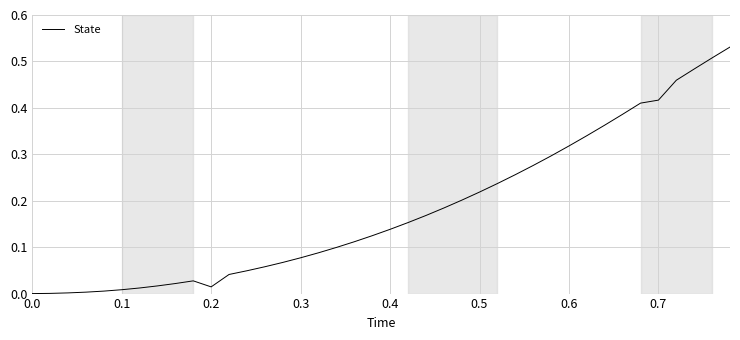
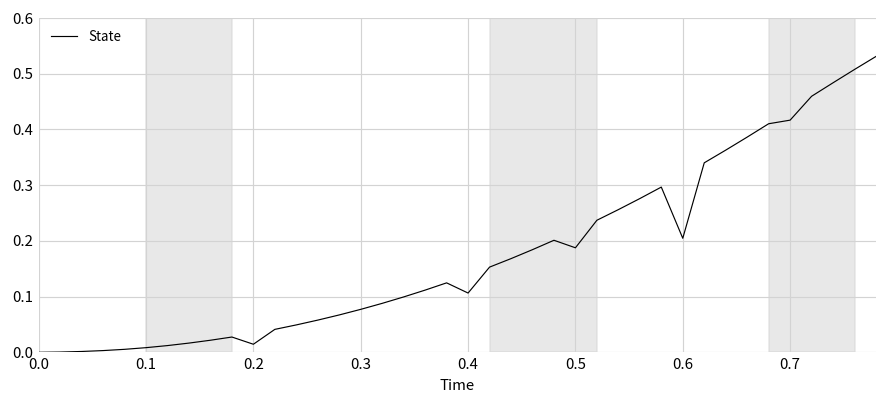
0.4: 0.14 -> 0.11
0.5: 0.22 -> 0.19
0.6: 0.32 -> 0.20
